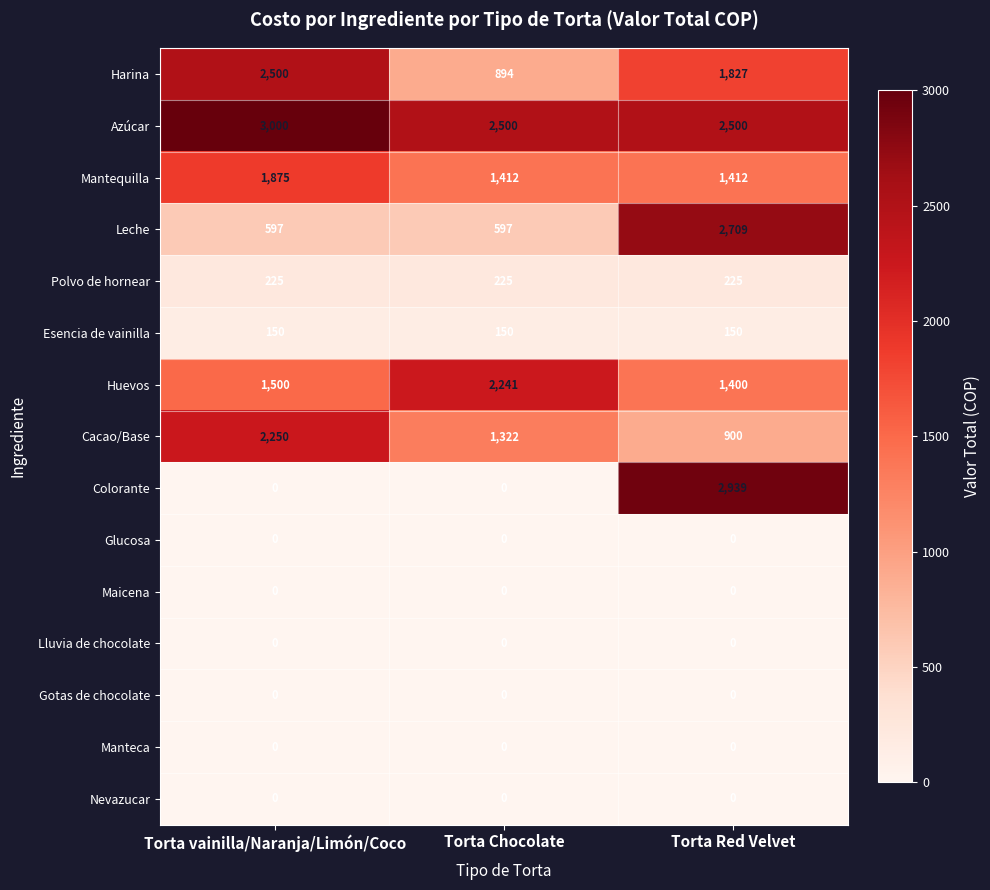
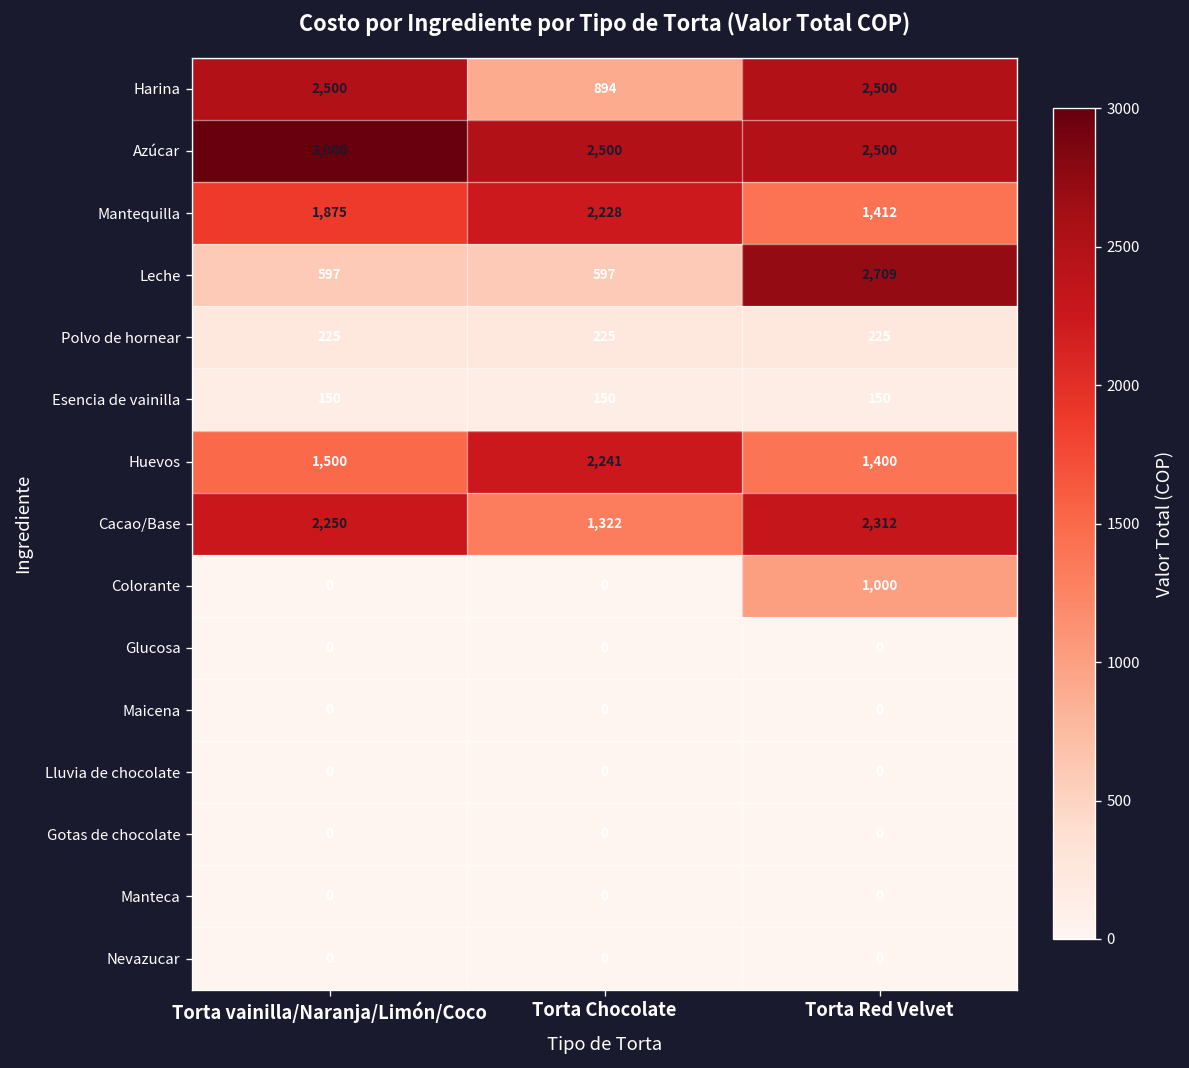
Harina, Torta Red Velvet: 1,827 -> 2,500
Mantequilla, Torta Chocolate: 1,412 -> 2,228
Cacao/Base, Torta Red Velvet: 900 -> 2,312
Colorante, Torta Red Velvet: 2,939 -> 1,000
